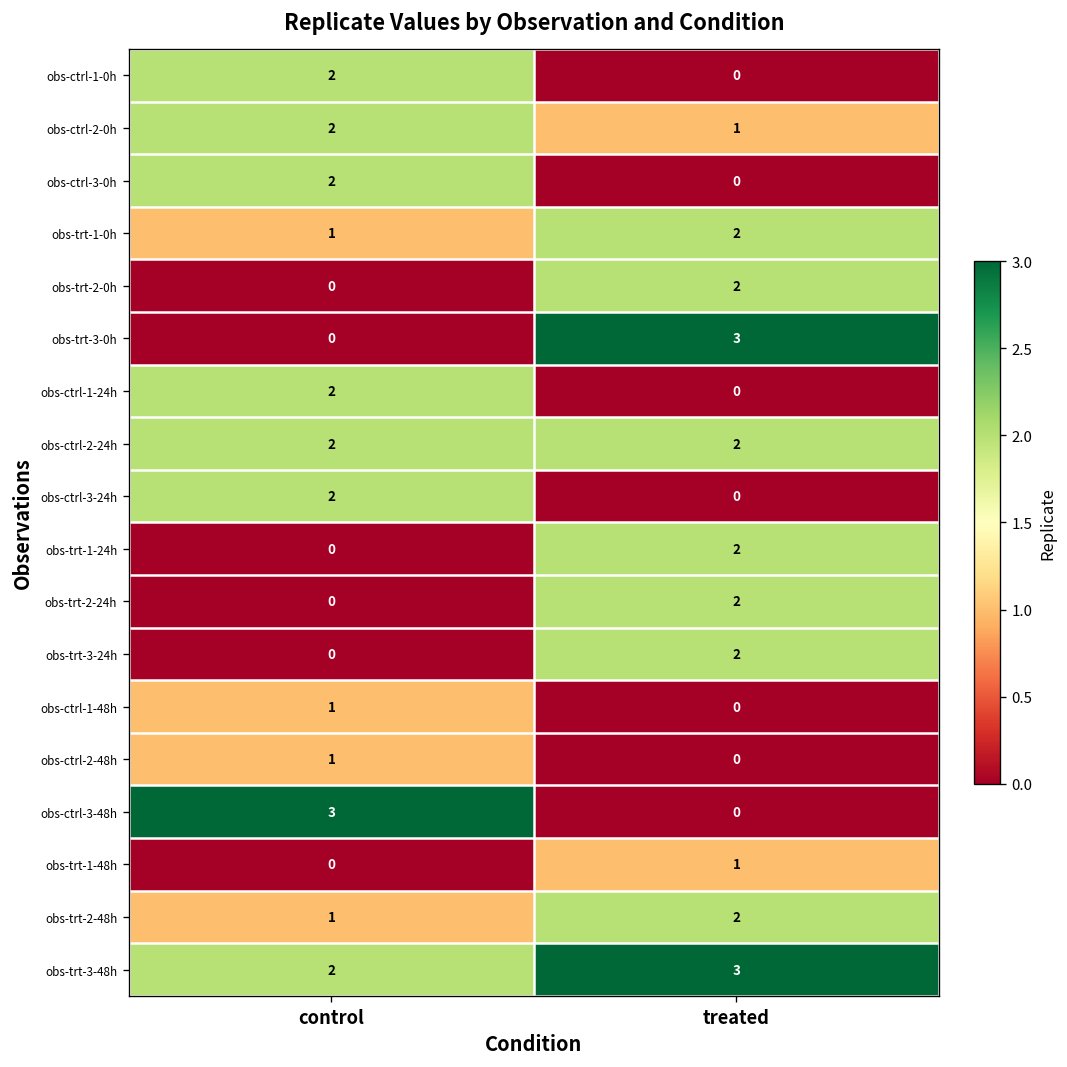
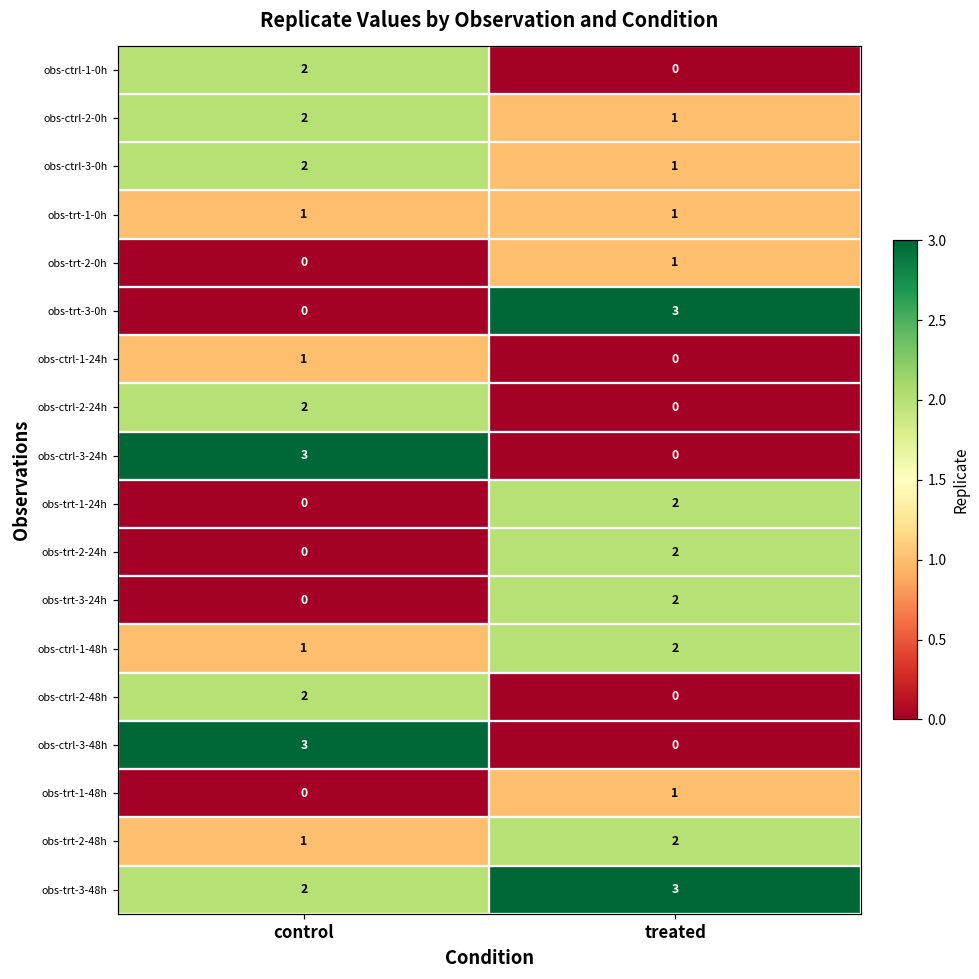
obs-ctrl-3-0h, treated: 0 -> 1
obs-trt-1-0h, treated: 2 -> 1
obs-trt-2-0h, treated: 2 -> 1
obs-ctrl-1-24h, control: 2 -> 1
obs-ctrl-2-24h, treated: 2 -> 0
obs-ctrl-3-24h, control: 2 -> 3
obs-ctrl-1-48h, treated: 0 -> 2
obs-ctrl-2-48h, control: 1 -> 2
